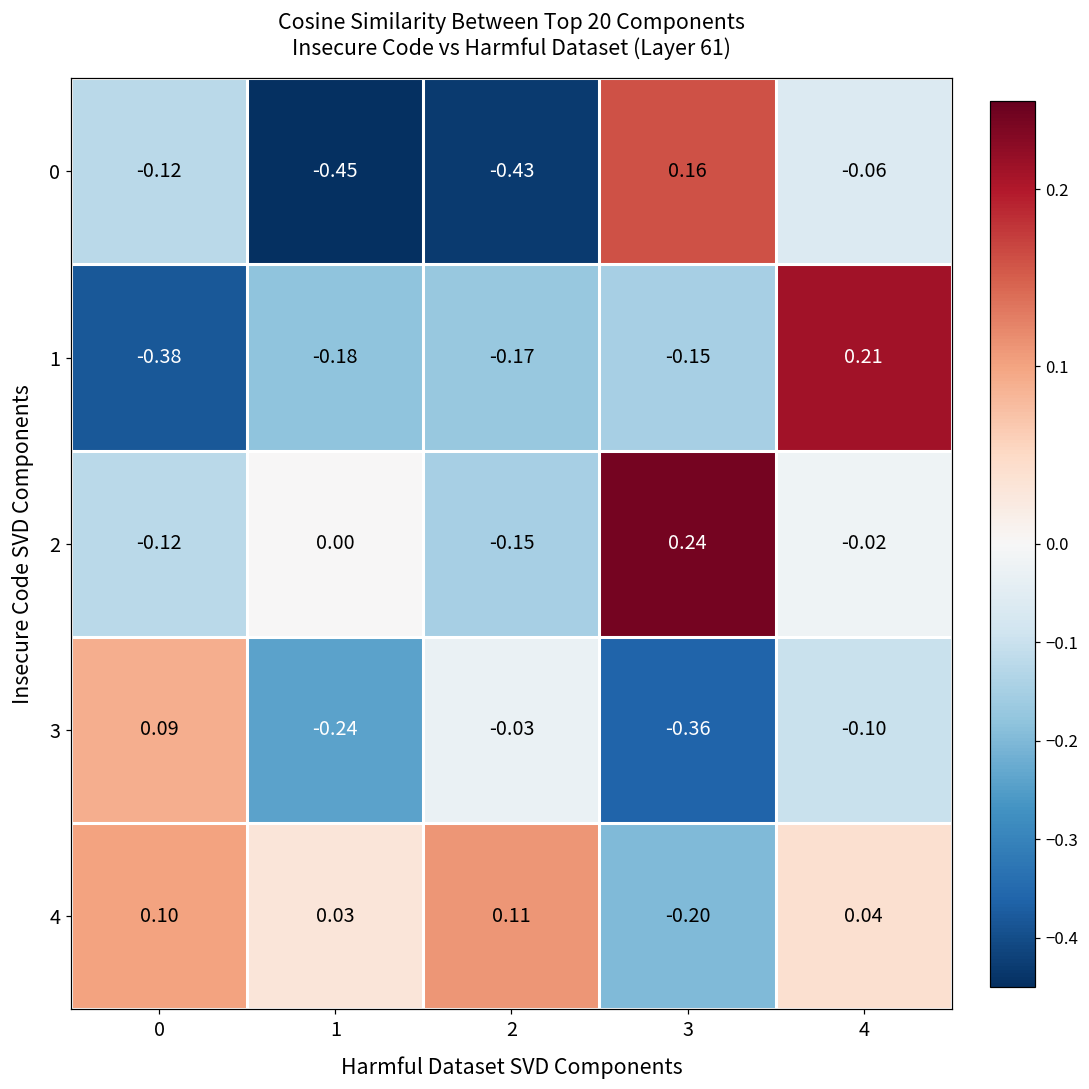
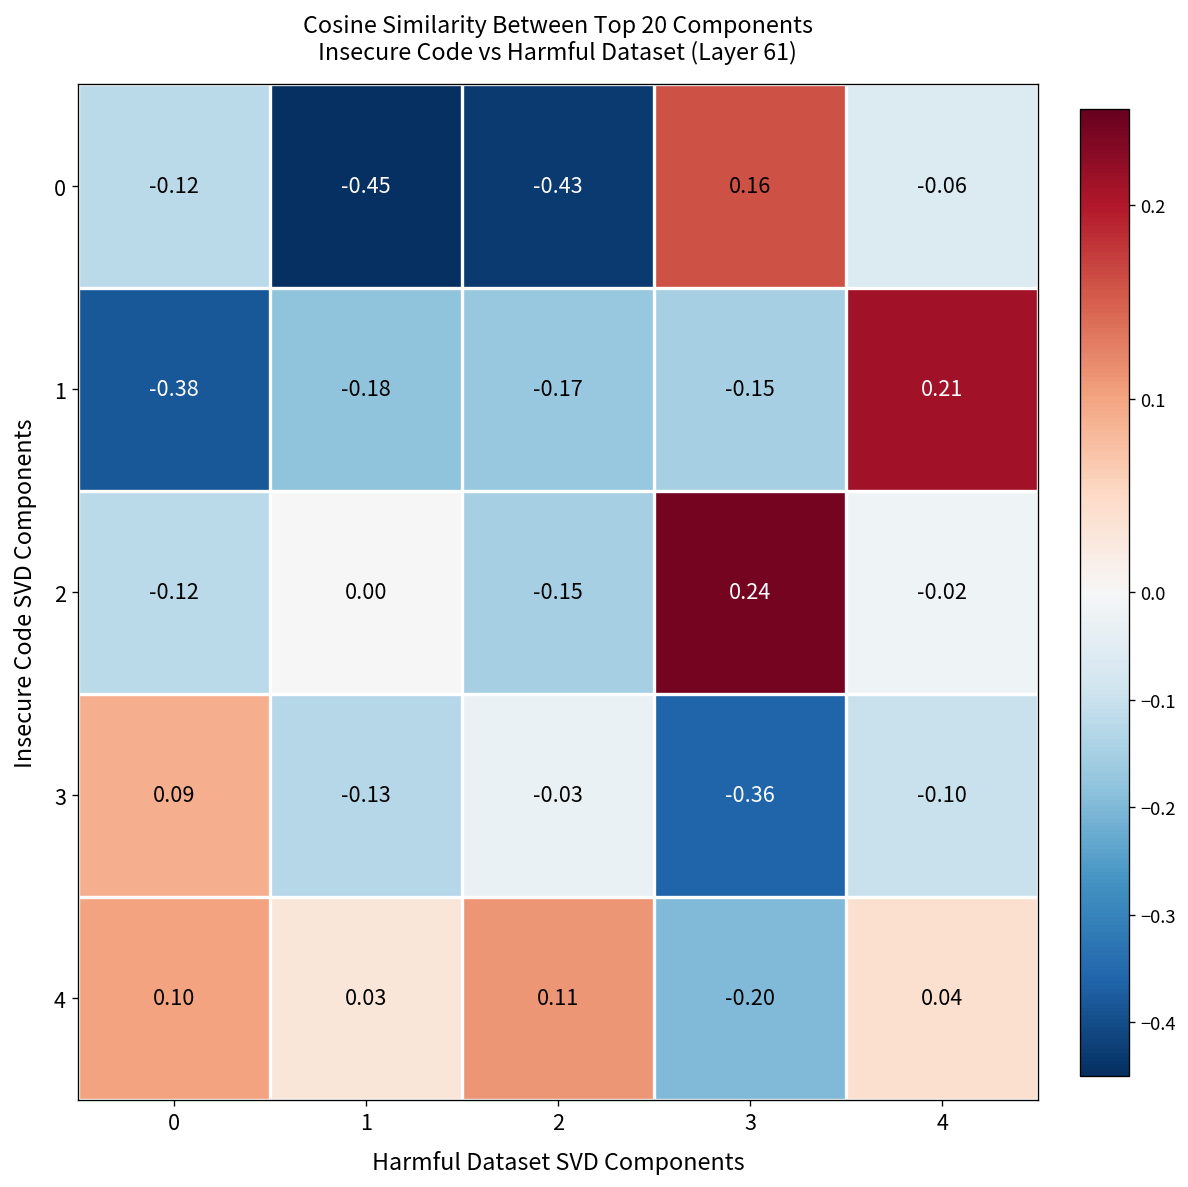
3, 1: -0.24 -> -0.13
